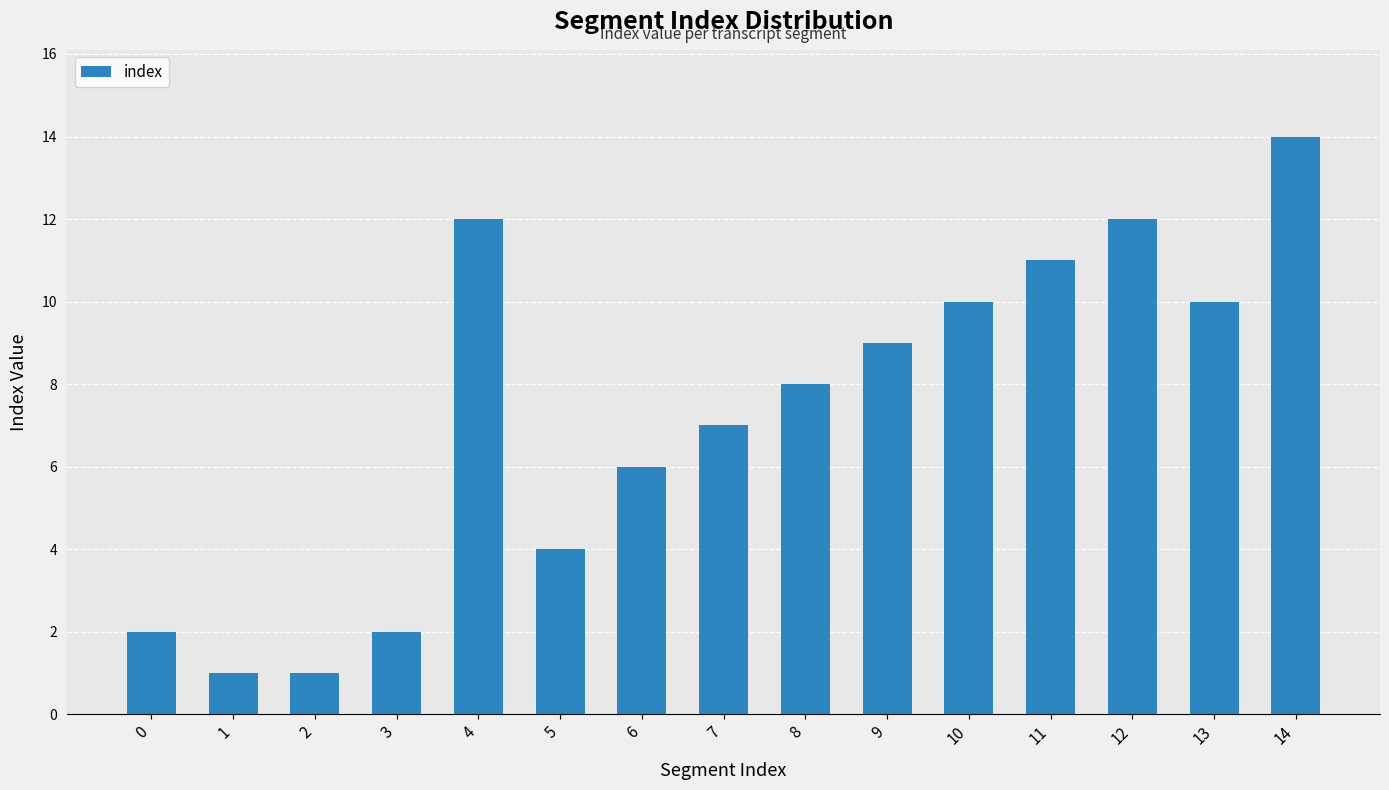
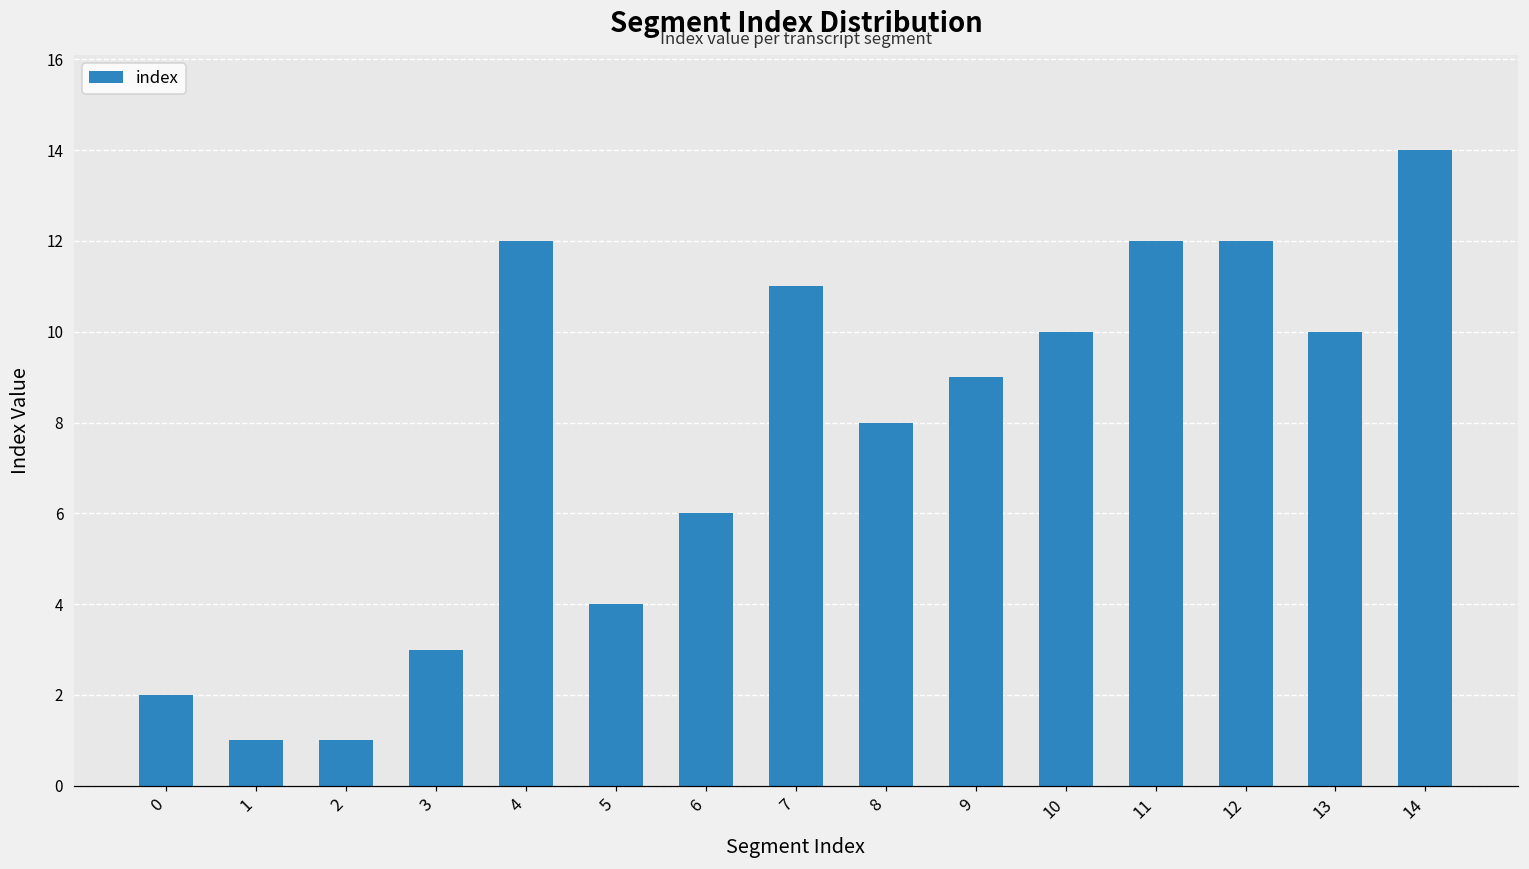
3: 2 -> 3
7: 7 -> 11
11: 11 -> 12
